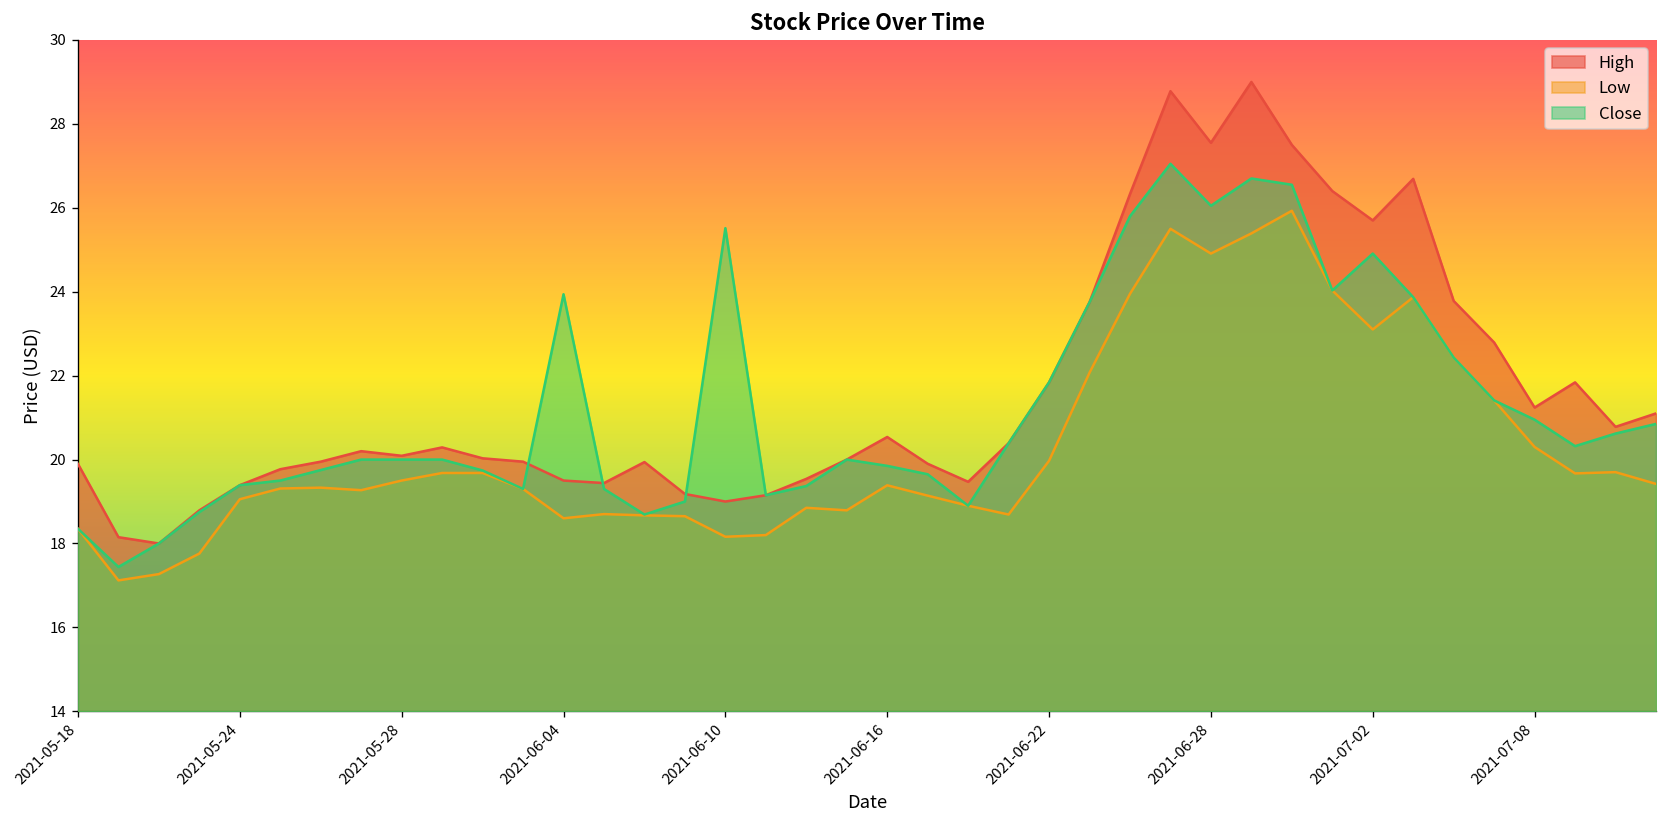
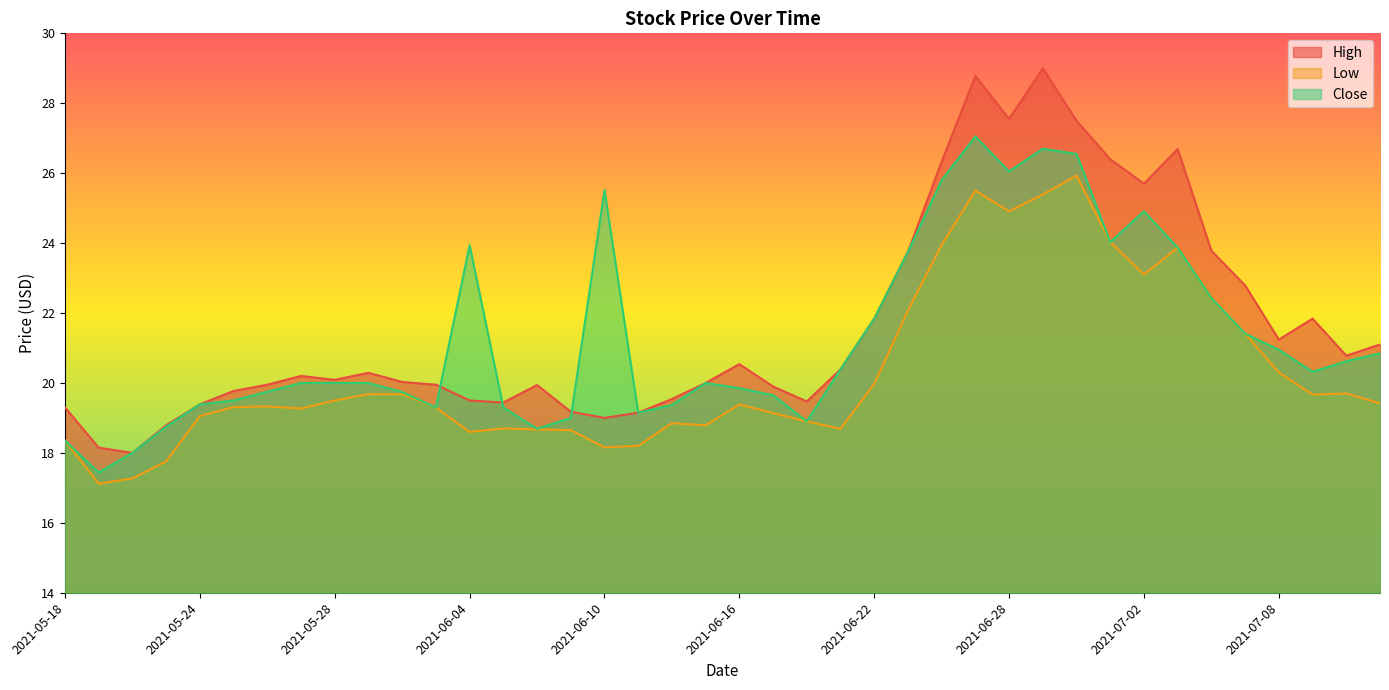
High, 2021-05-18: 19.9 -> 19.3
